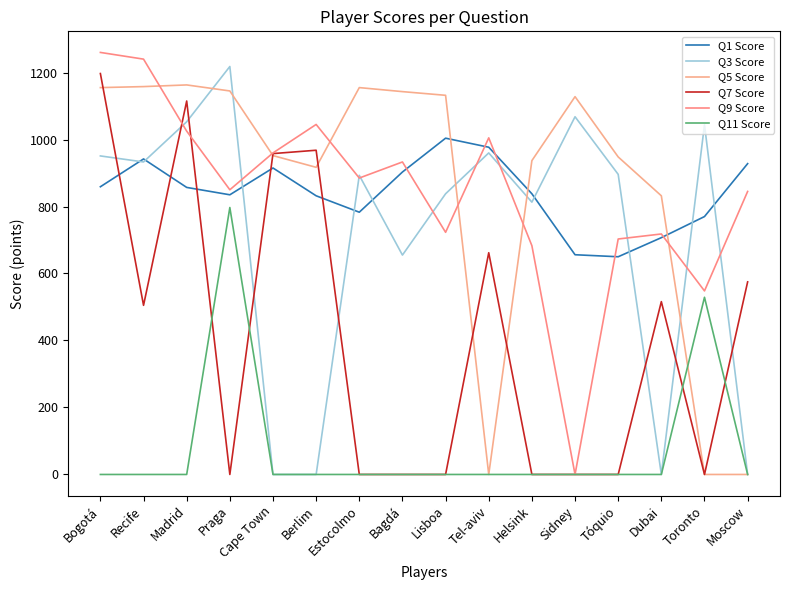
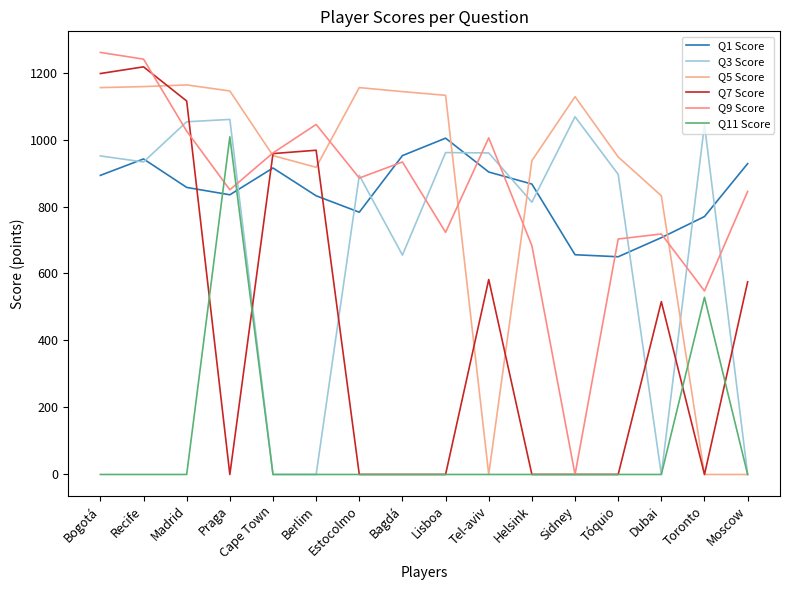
Q1 Score, Bogotá: 860 -> 890
Q7 Score, Recife: 510 -> 1220
Q3 Score, Praga: 1220 -> 1060
Q11 Score, Praga: 800 -> 1010
Q1 Score, Bagdá: 900 -> 950
Q3 Score, Lisboa: 840 -> 960
Q1 Score, Tel-aviv: 980 -> 900
Q7 Score, Tel-aviv: 660 -> 580
Q1 Score, Helsink: 840 -> 870
